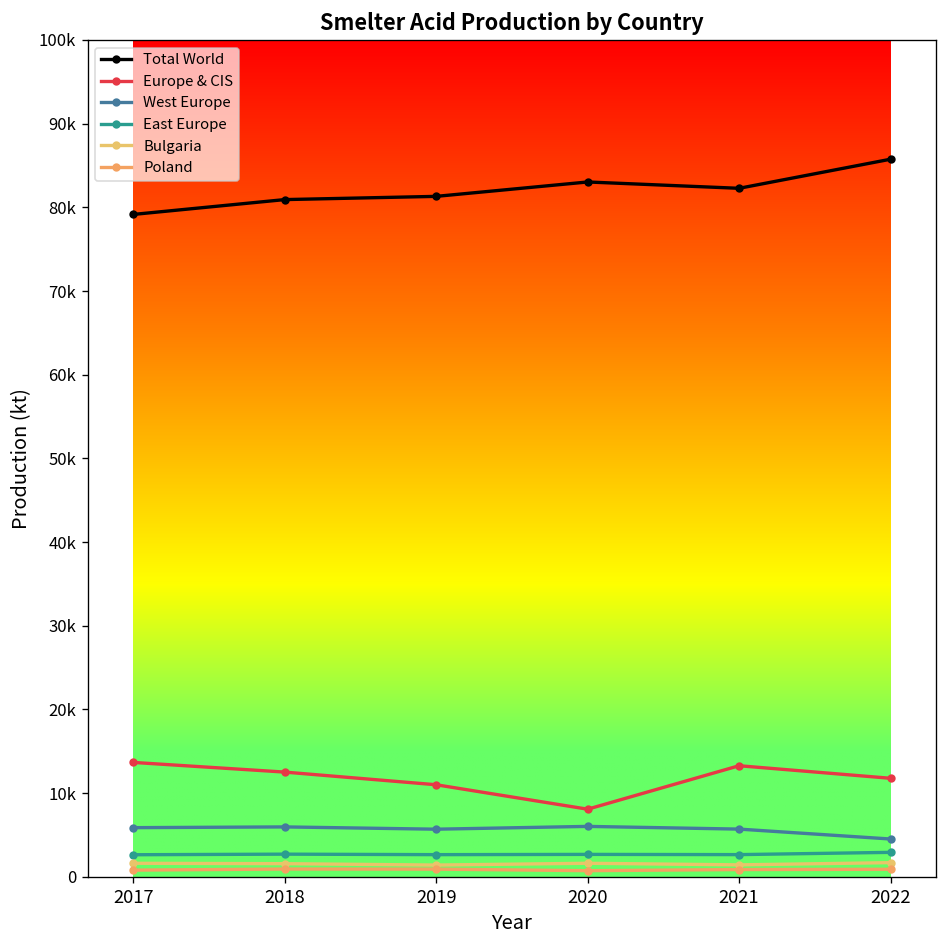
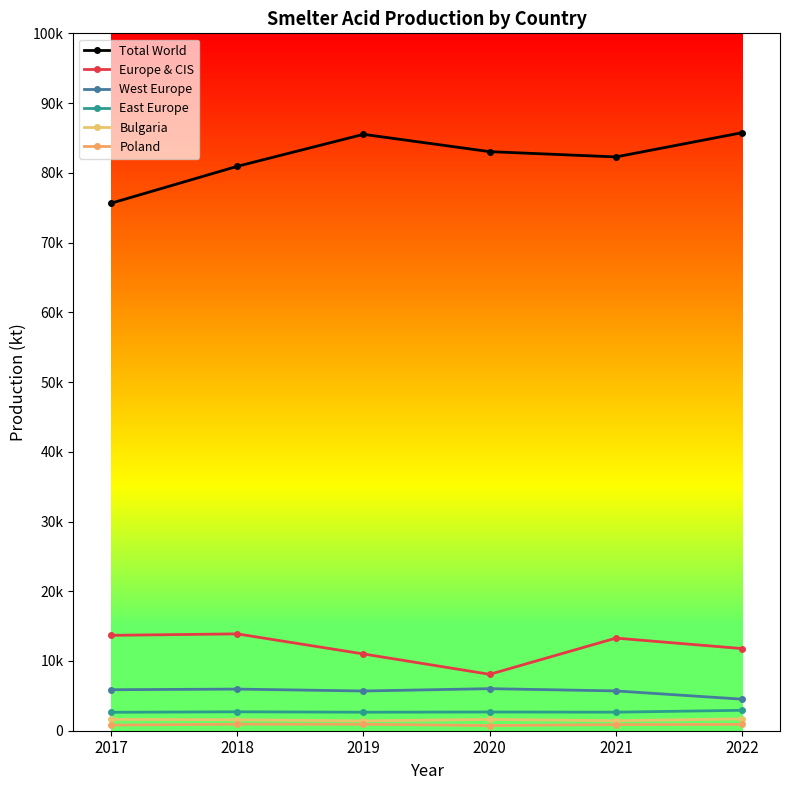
Total World, 2017: 79000 -> 76000
Europe & CIS, 2018: 13000 -> 14000
Total World, 2019: 81000 -> 86000
